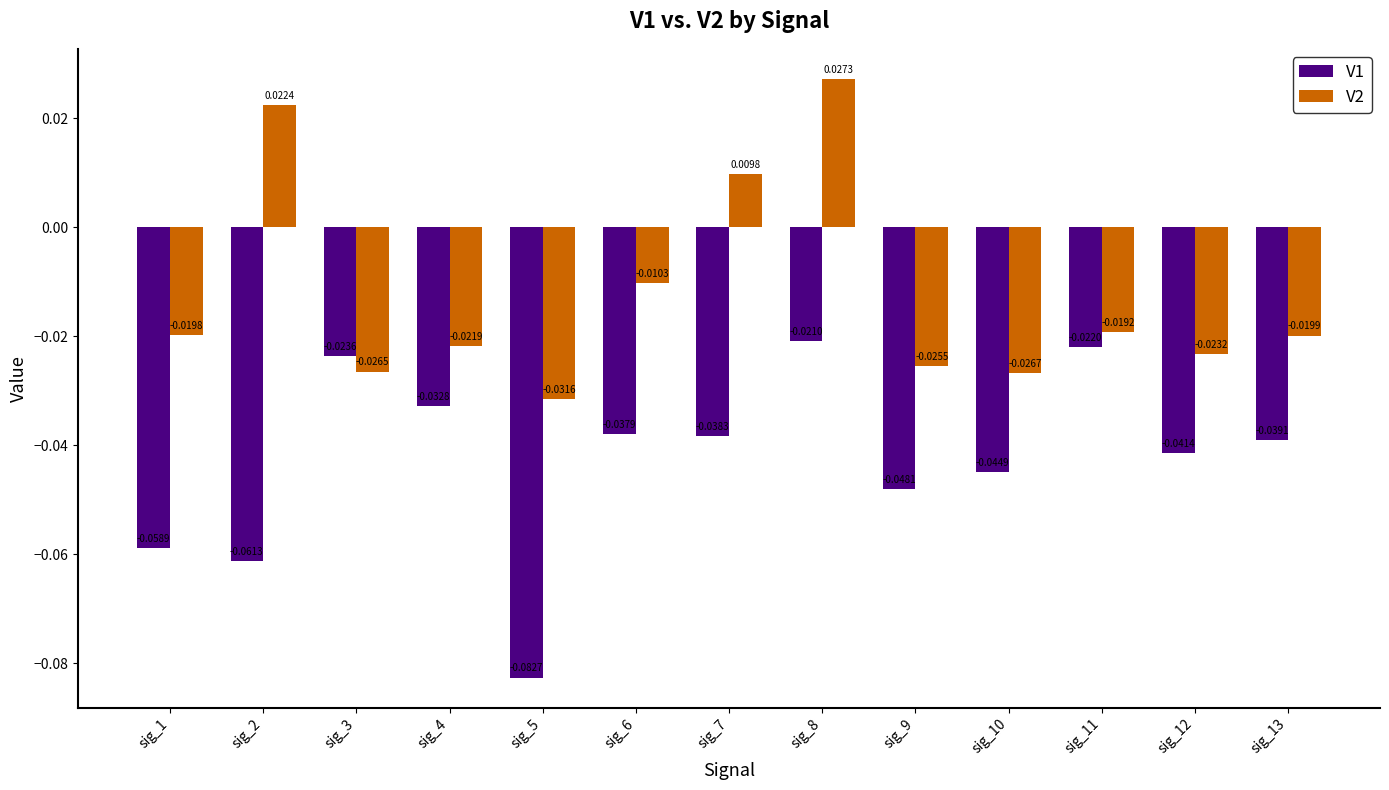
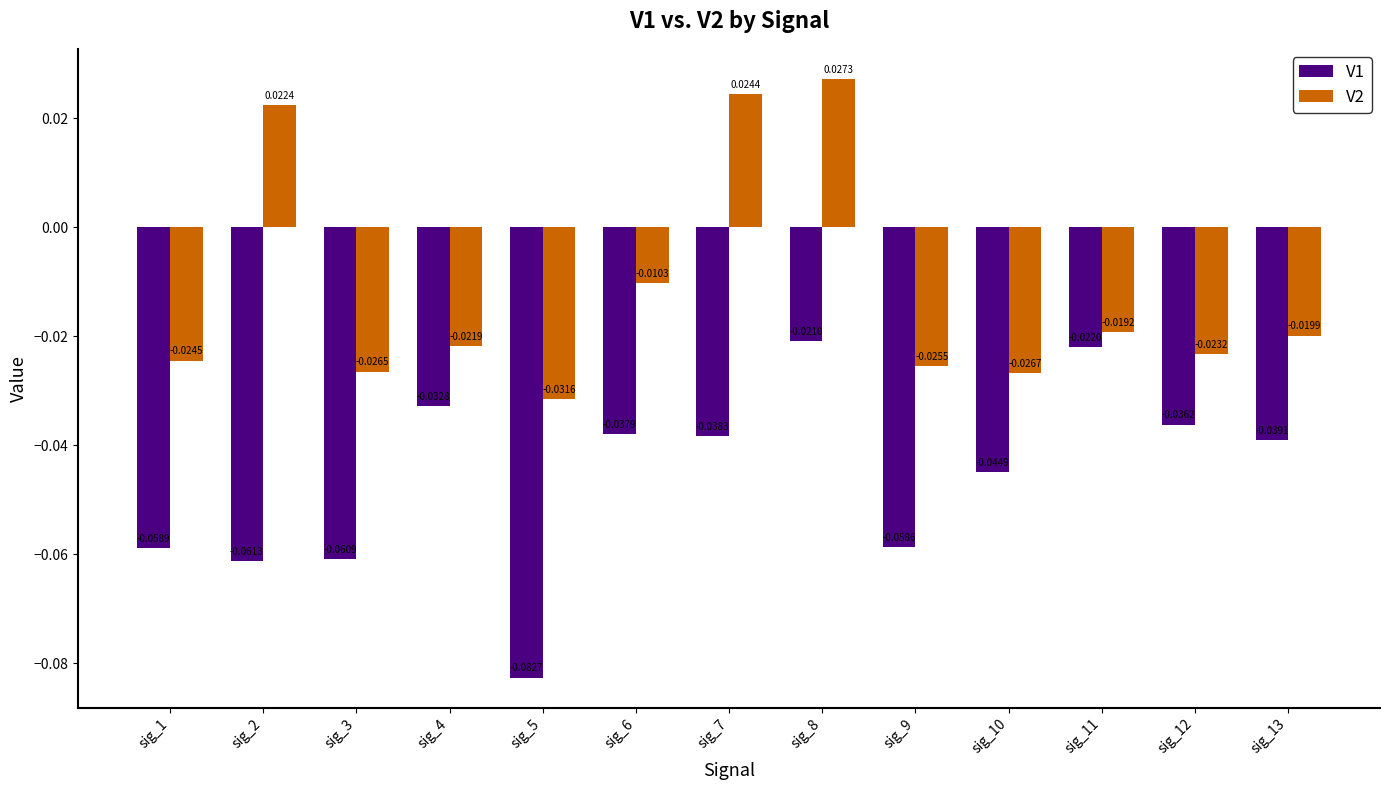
V2, sig_1: -0.0198 -> -0.0245
V1, sig_3: -0.0236 -> -0.0609
V2, sig_7: 0.0098 -> 0.0244
V1, sig_9: -0.0481 -> -0.0586
V1, sig_12: -0.0414 -> -0.0362
